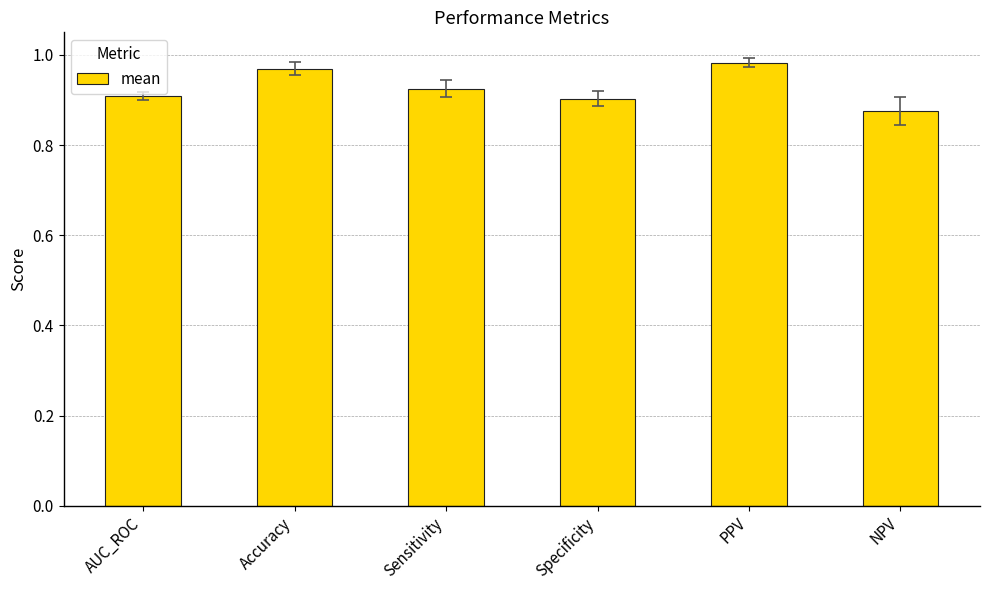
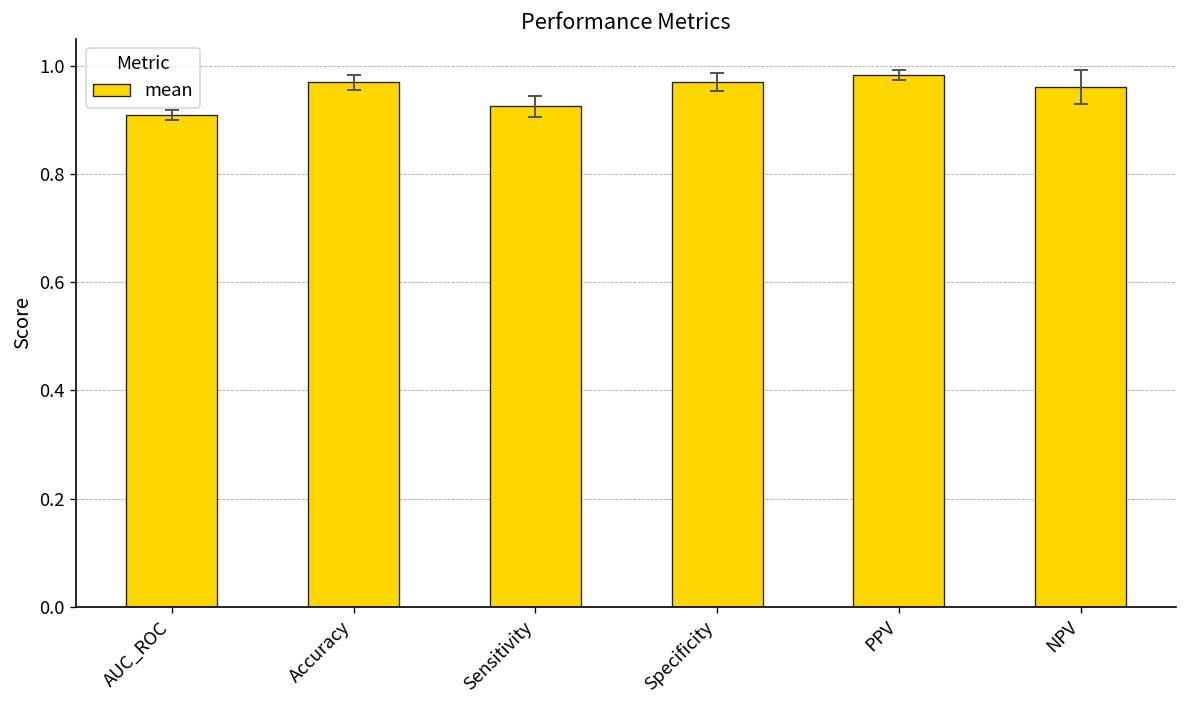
mean, Specificity: 0.90 -> 0.97
mean, NPV: 0.88 -> 0.96
